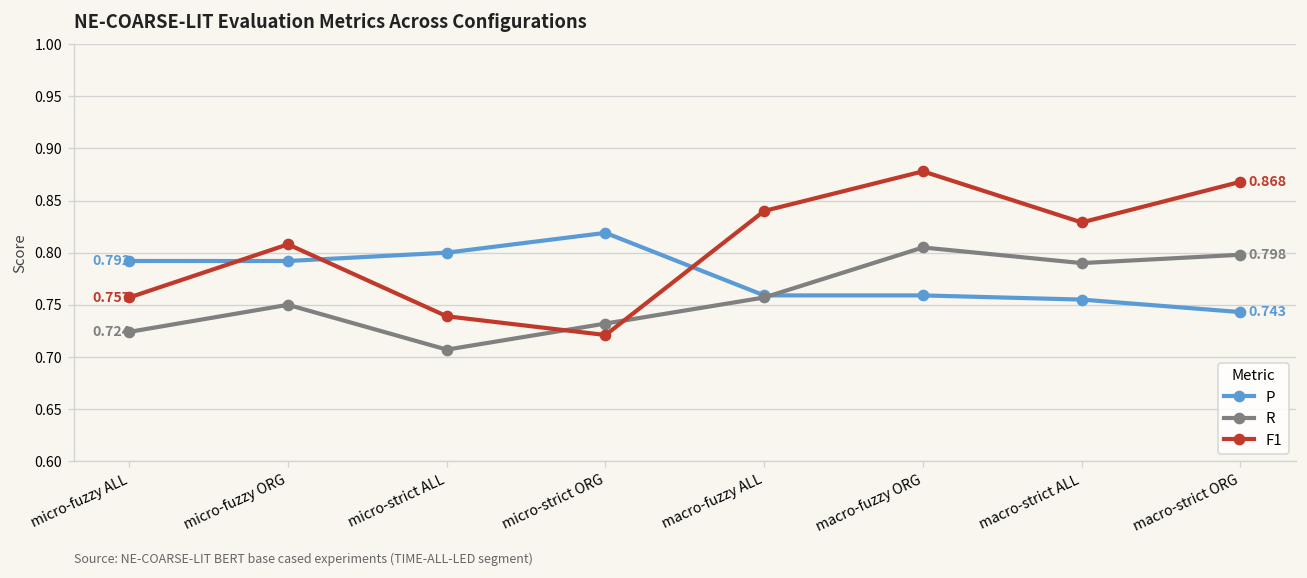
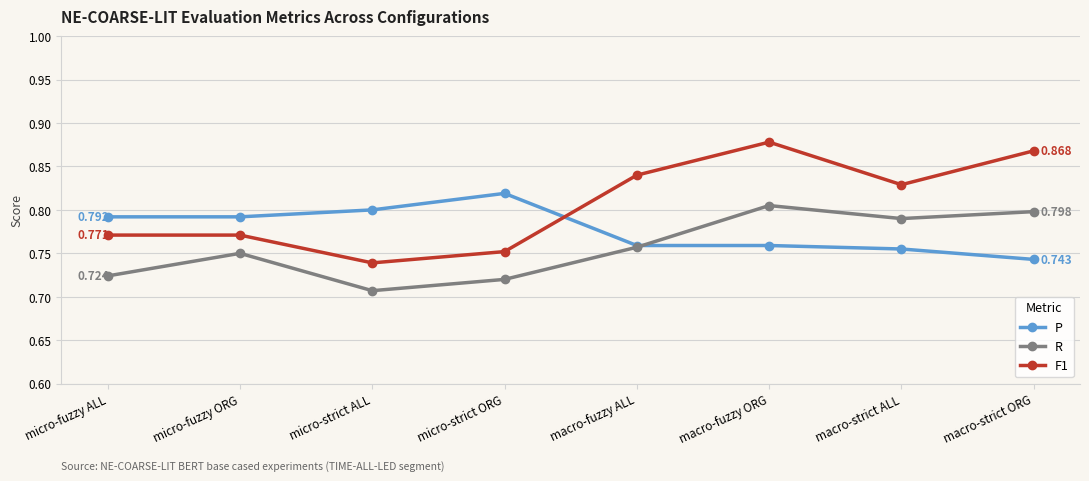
F1, micro-fuzzy ALL: 0.757 -> 0.771
F1, micro-fuzzy ORG: 0.81 -> 0.77
R, micro-strict ORG: 0.73 -> 0.72
F1, micro-strict ORG: 0.72 -> 0.75
